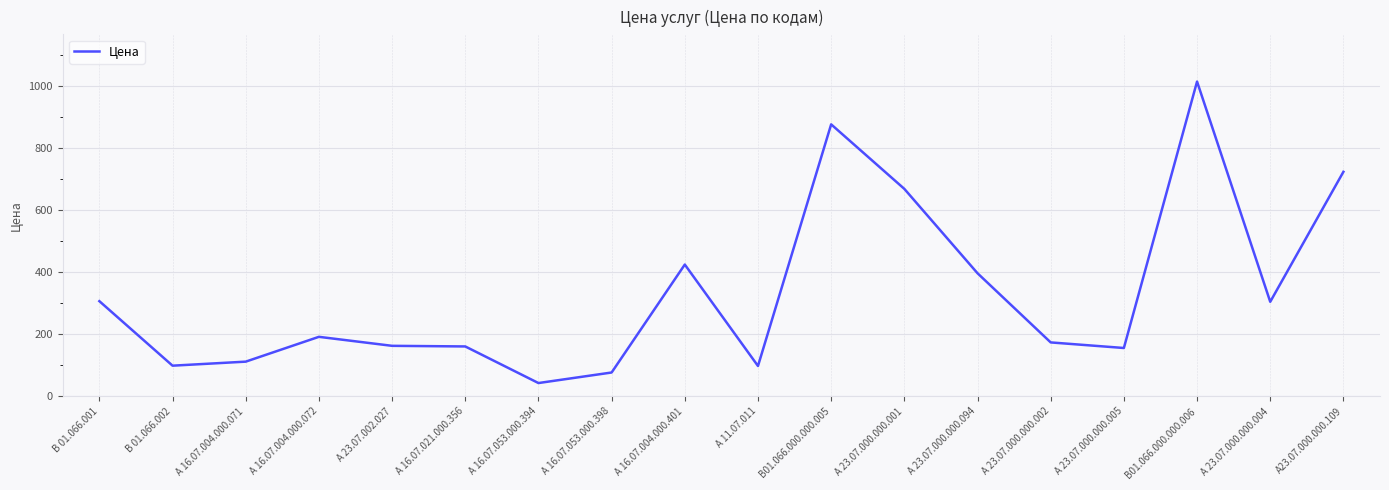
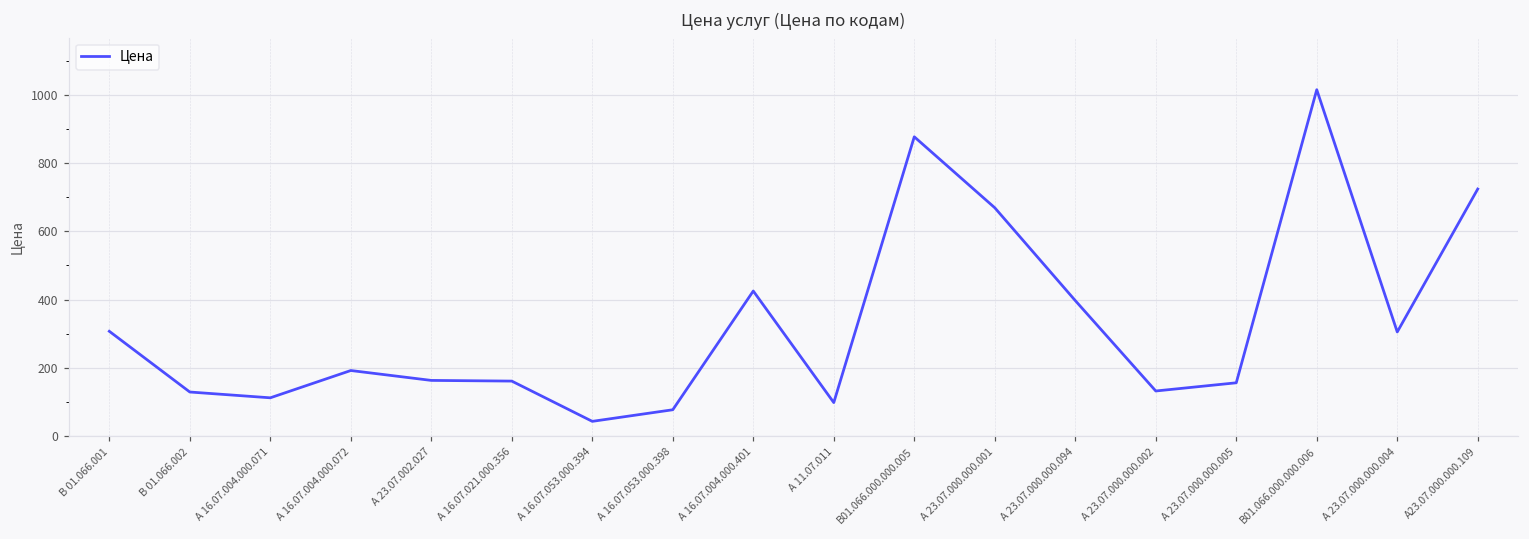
В 01.066.002: 100 -> 130
А 23.07.000.000.002: 170 -> 130
